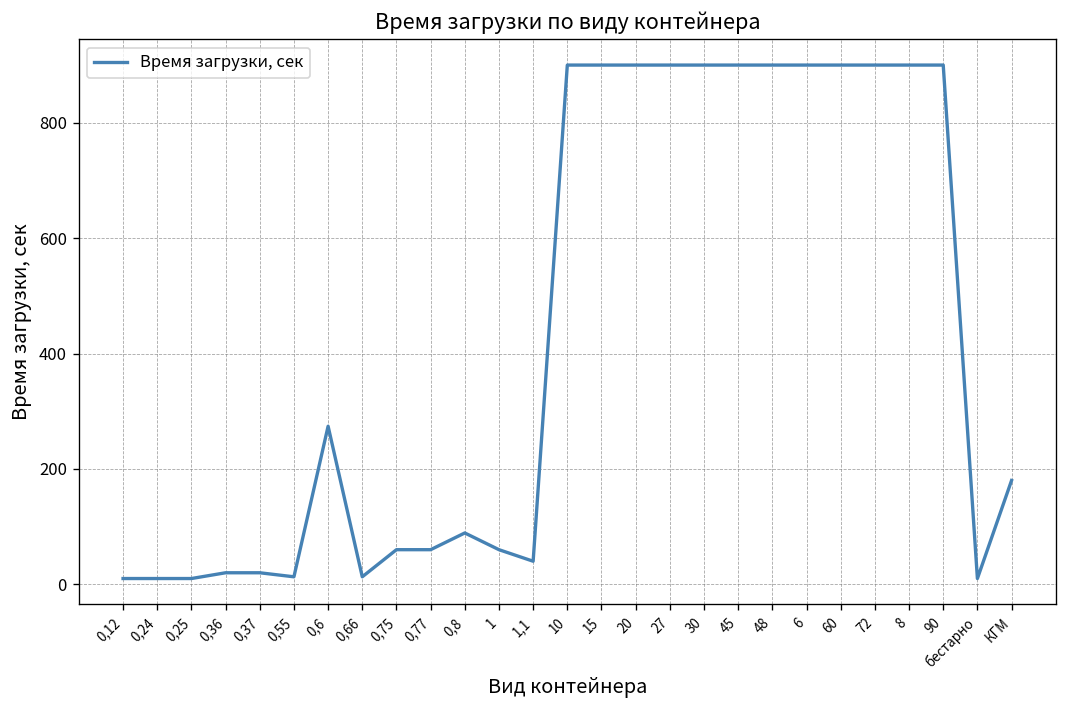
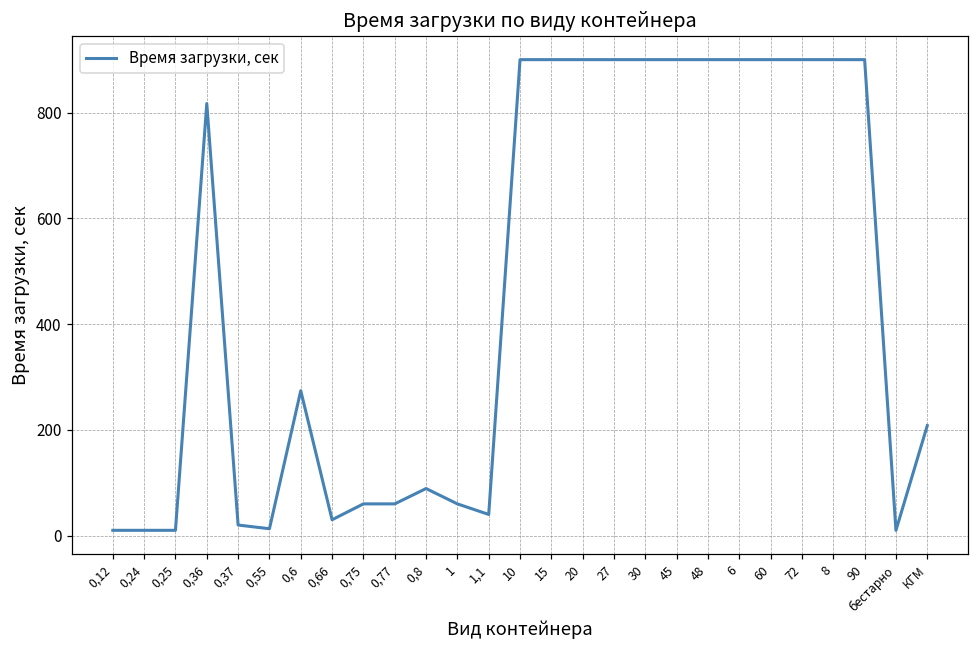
0,36: 20 -> 820
0,66: 10 -> 30
КГМ: 180 -> 210
